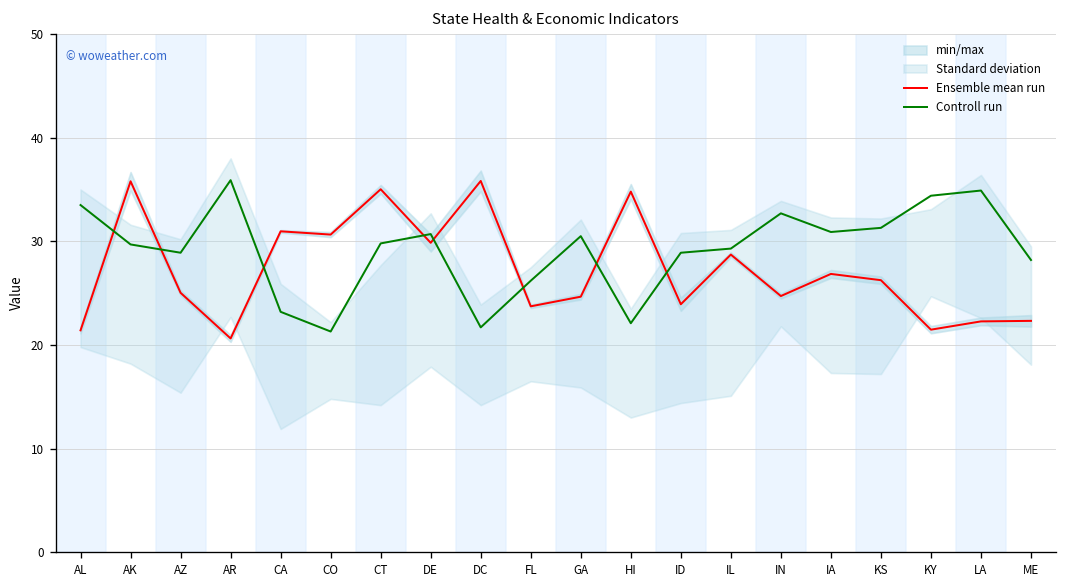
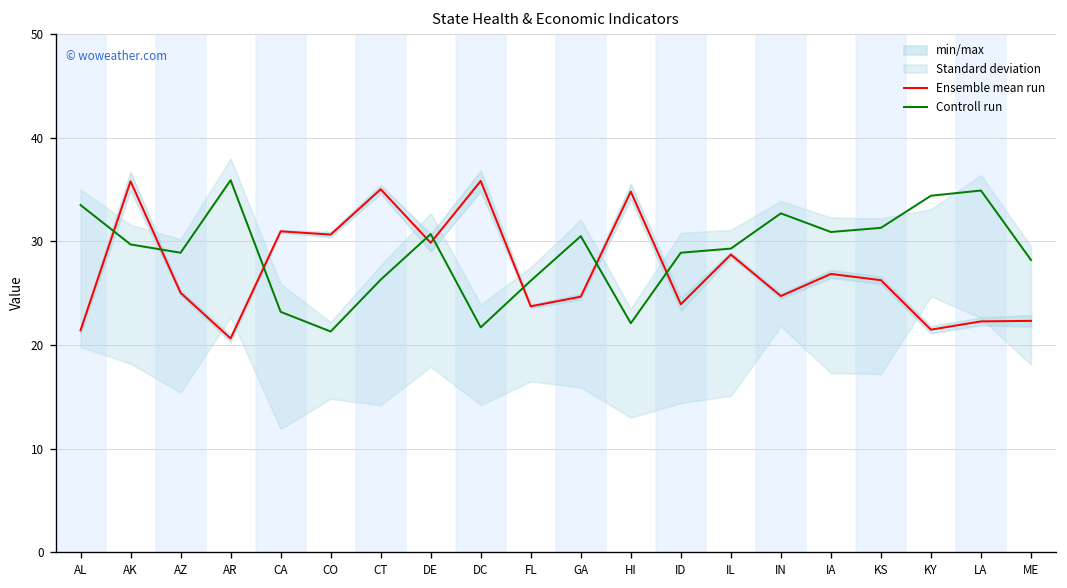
Controll run, CT: 30 -> 26
